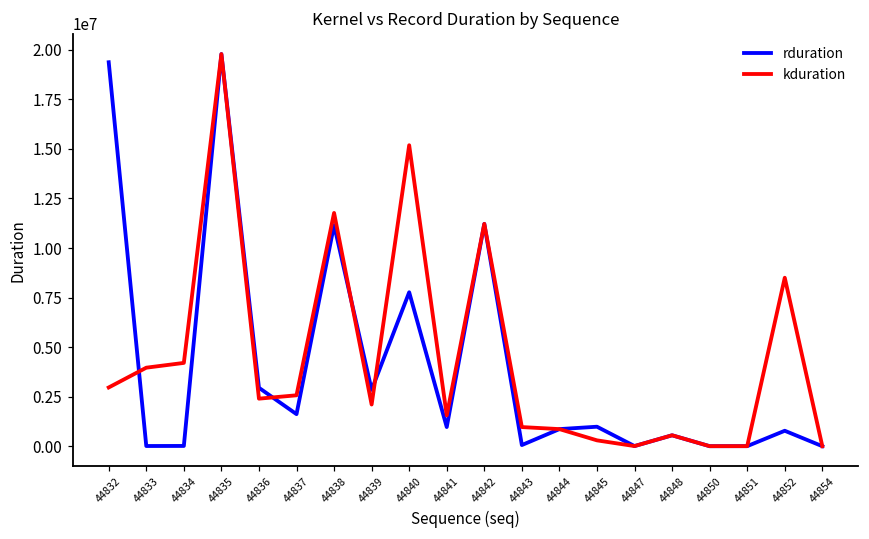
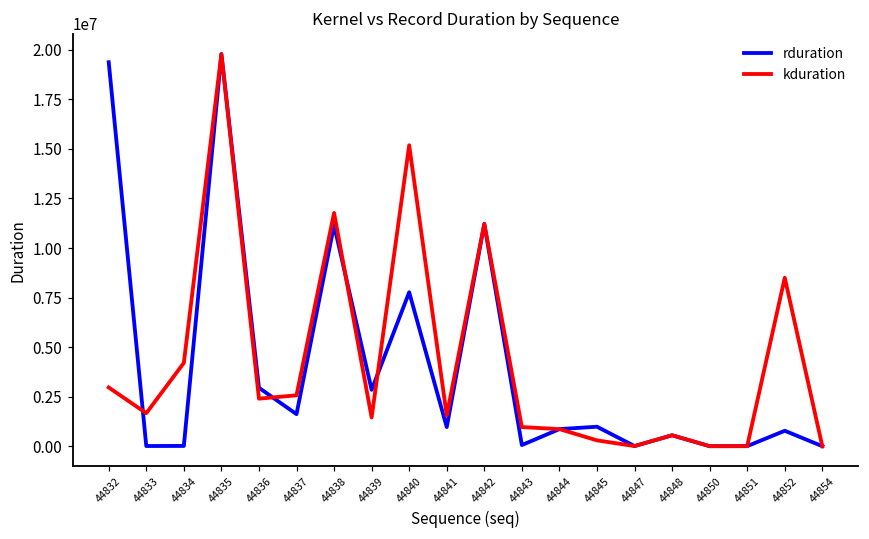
kduration, 44833: 4000000 -> 1700000
kduration, 44839: 2100000 -> 1500000
